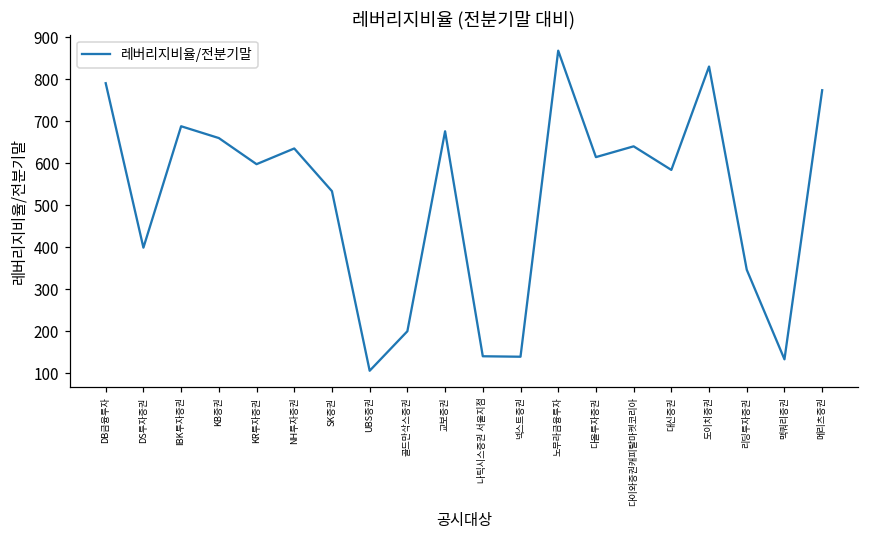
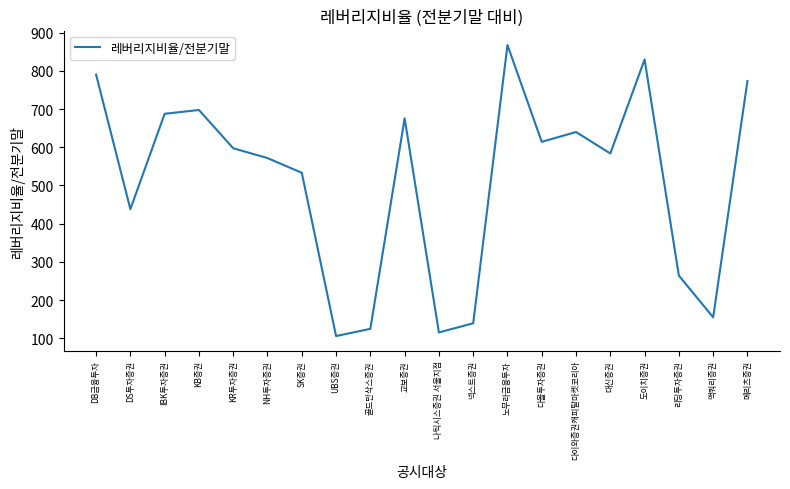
DS투자증권: 400 -> 440
KB증권: 660 -> 700
NH투자증권: 630 -> 570
골드만삭스증권: 200 -> 120
나틱시스증권 서울지점: 140 -> 120
리딩투자증권: 350 -> 260
맥쿼리증권: 130 -> 150
